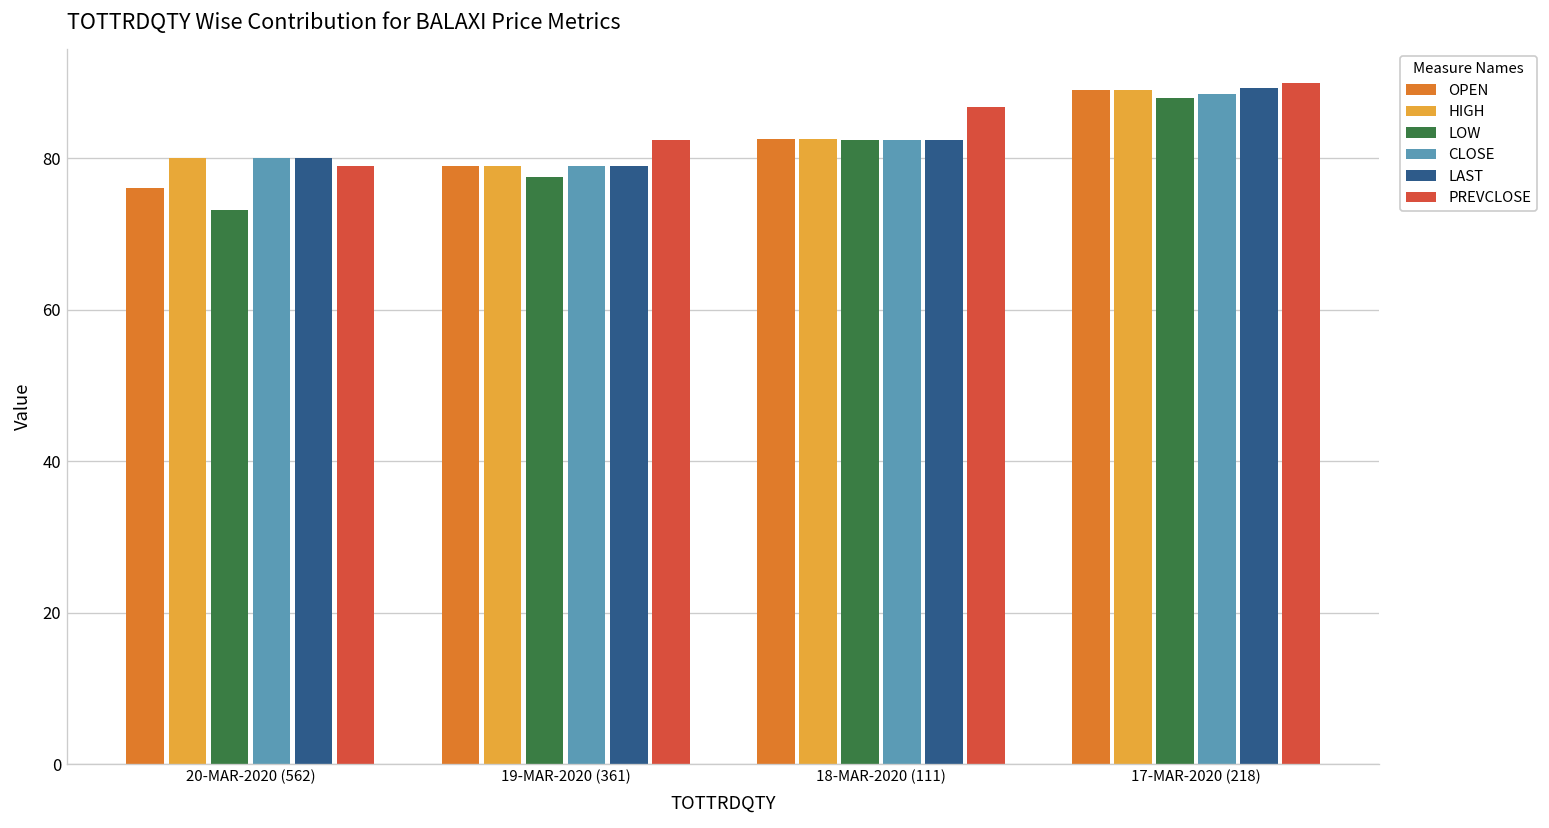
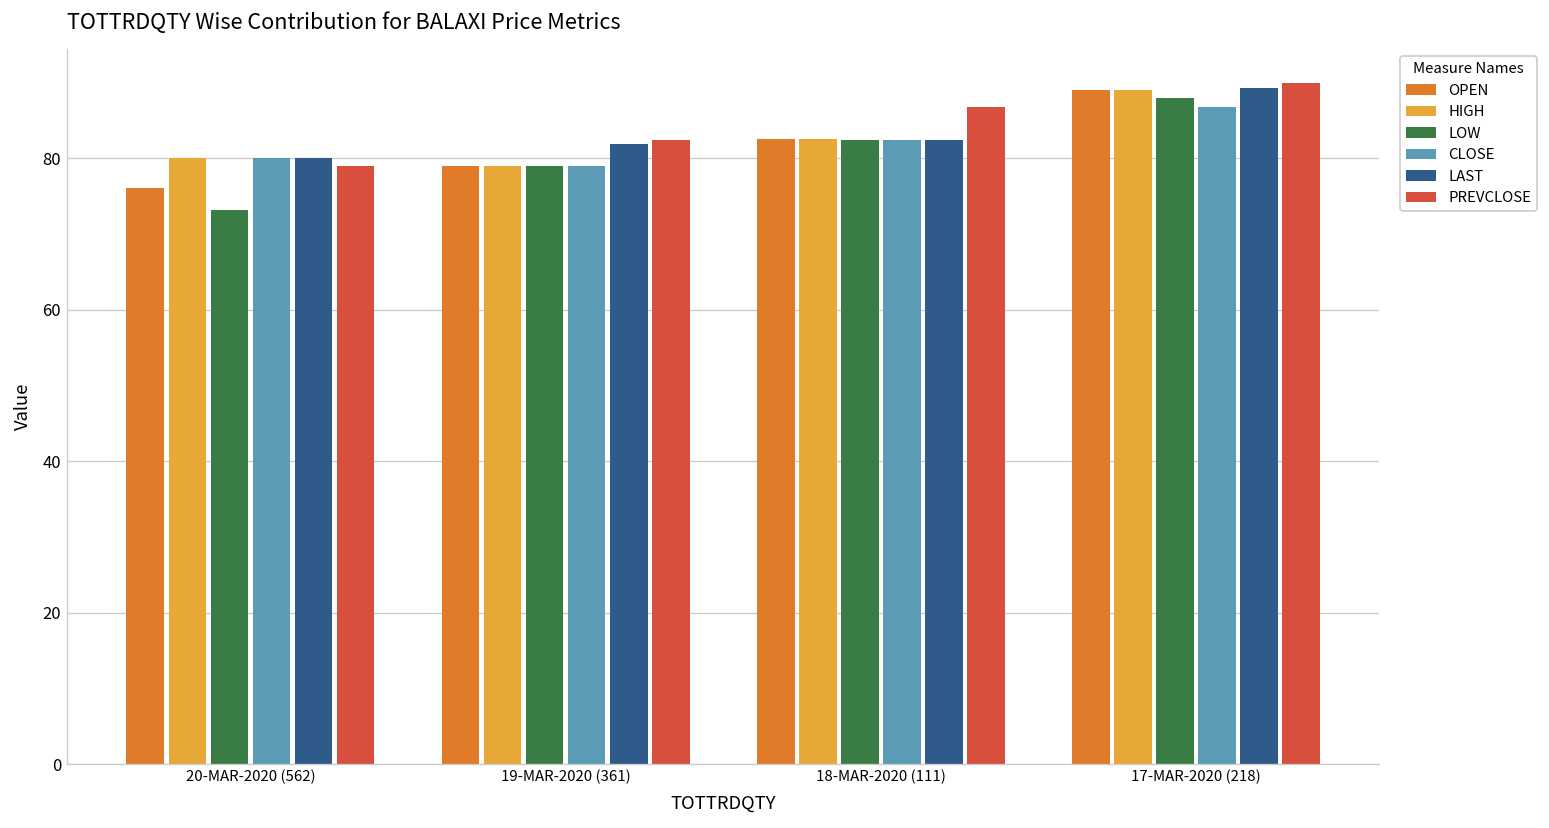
LOW, 19-MAR-2020 (361): 78 -> 79
LAST, 19-MAR-2020 (361): 79 -> 82
CLOSE, 17-MAR-2020 (218): 88 -> 87
